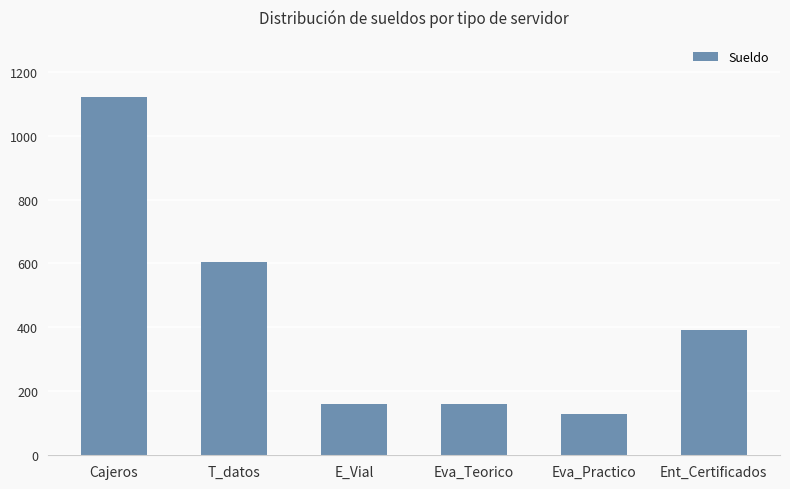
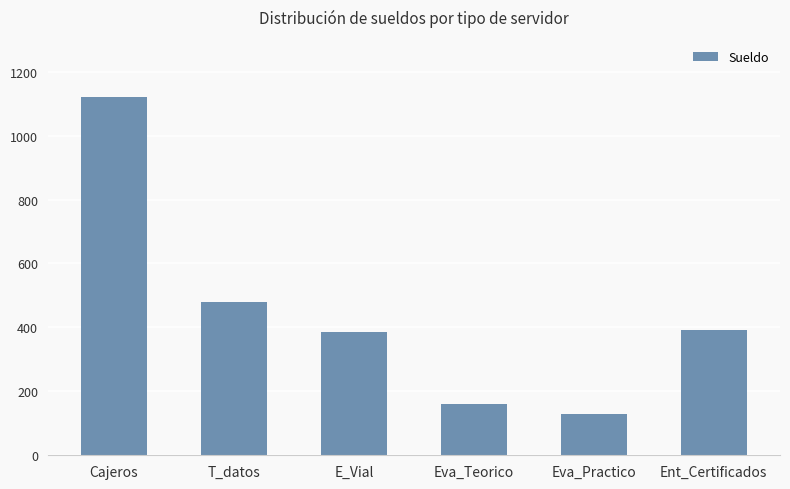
T_datos: 610 -> 480
E_Vial: 160 -> 390
